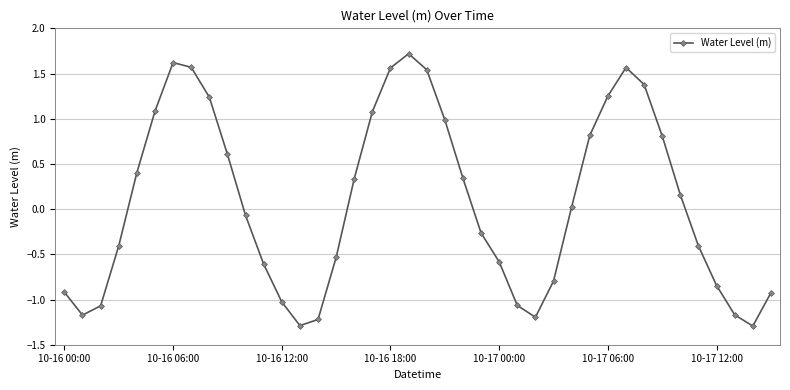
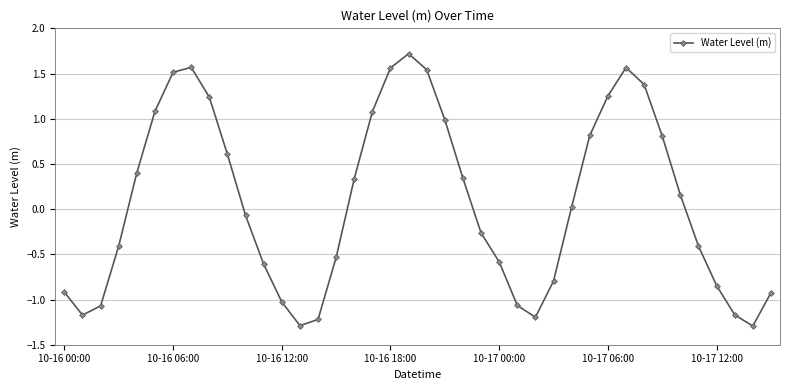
10-16 06:00: 1.6 -> 1.5
